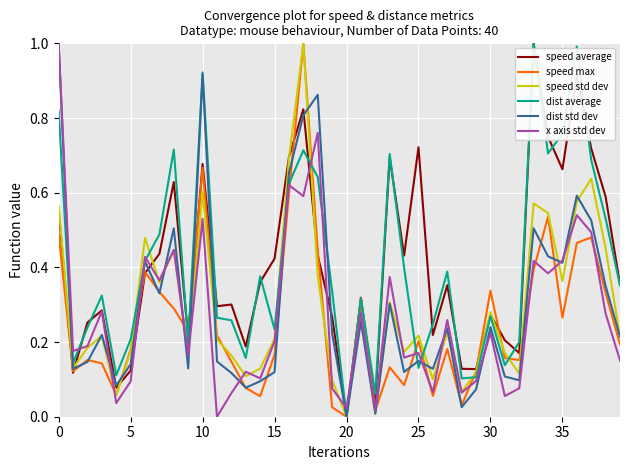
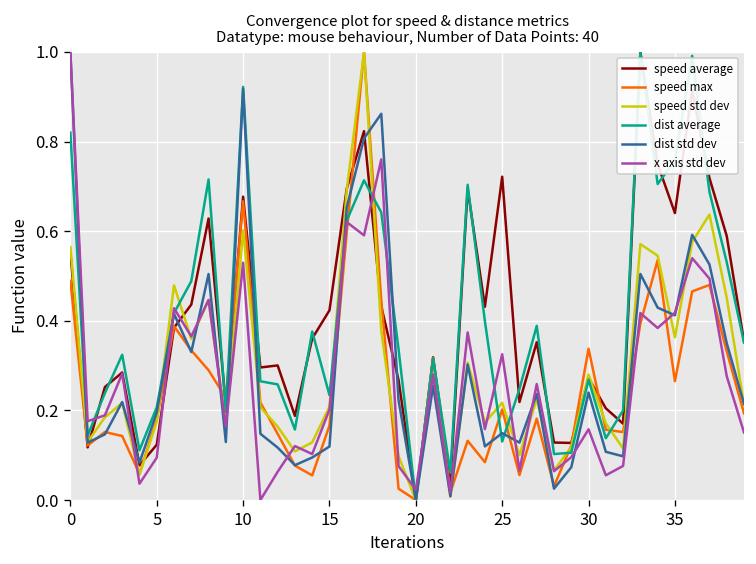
dist std dev, 5: 0.14 -> 0.20
x axis std dev, 25: 0.17 -> 0.33
x axis std dev, 30: 0.22 -> 0.16
speed average, 35: 0.66 -> 0.64
